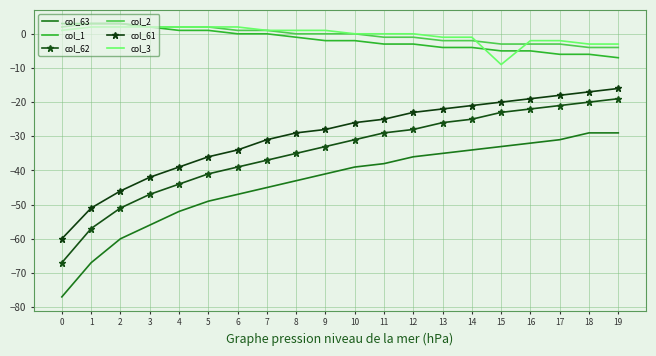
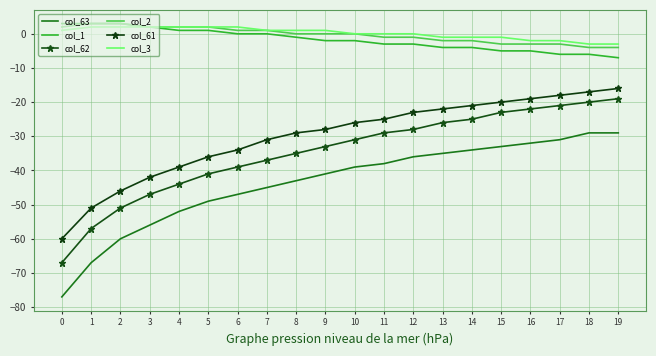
col_3, 15: -9 -> -1
